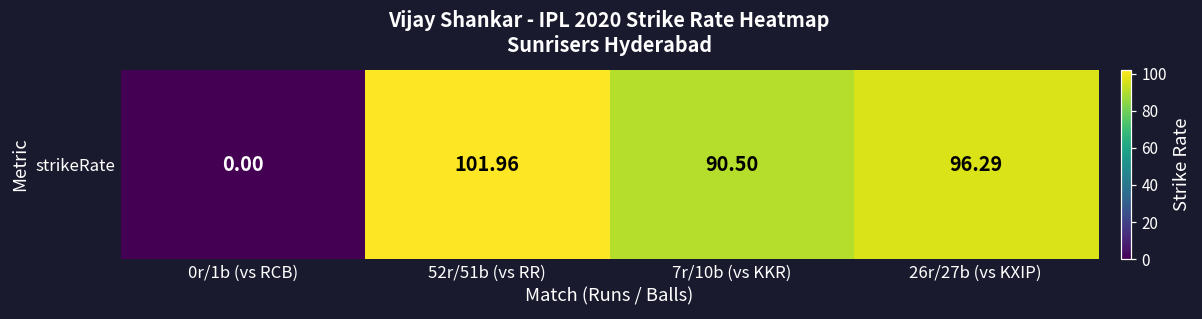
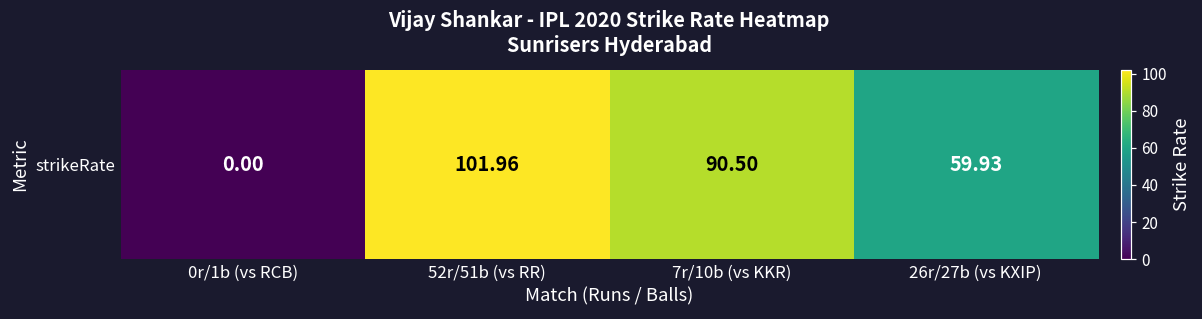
strikeRate, 26r/27b (vs KXIP): 96.29 -> 59.93
